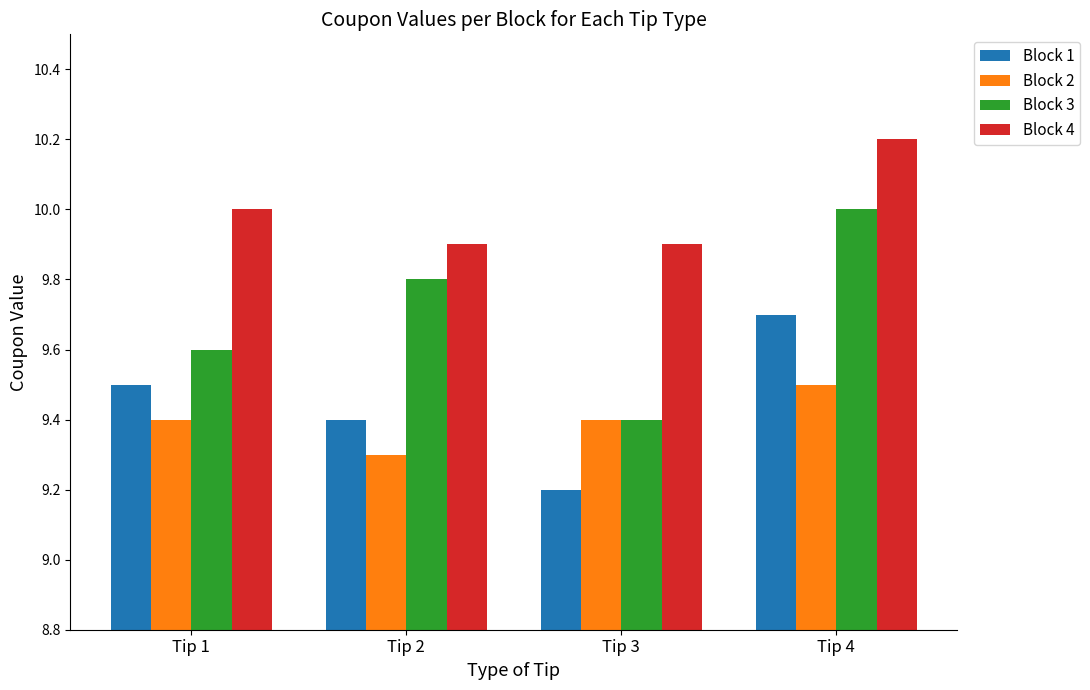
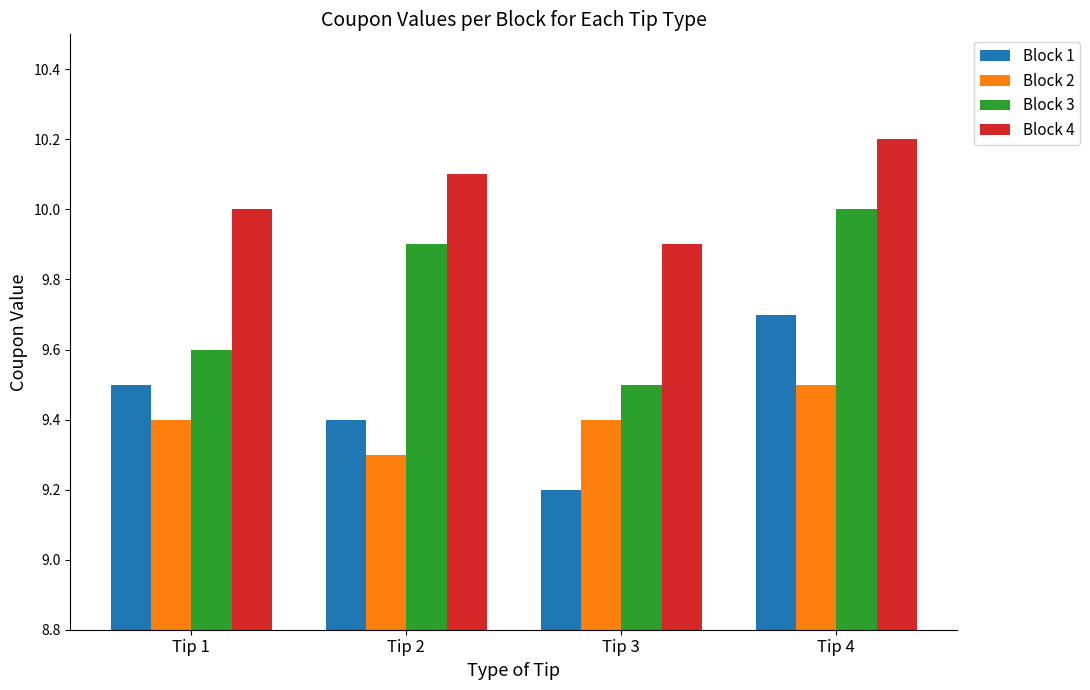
Block 3, Tip 2: 9.8 -> 9.9
Block 4, Tip 2: 9.9 -> 10.1
Block 3, Tip 3: 9.4 -> 9.5
